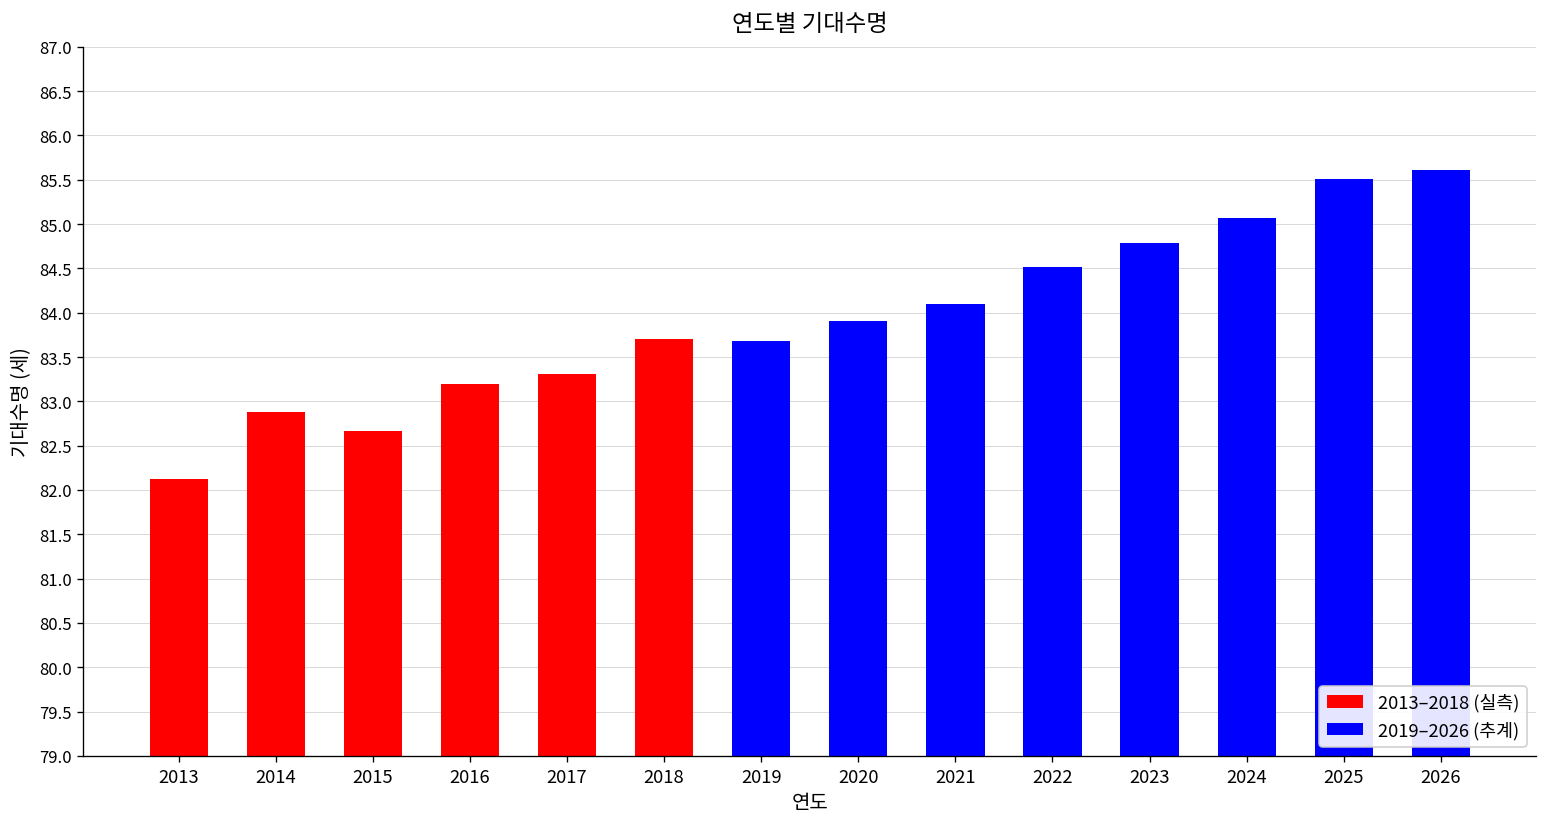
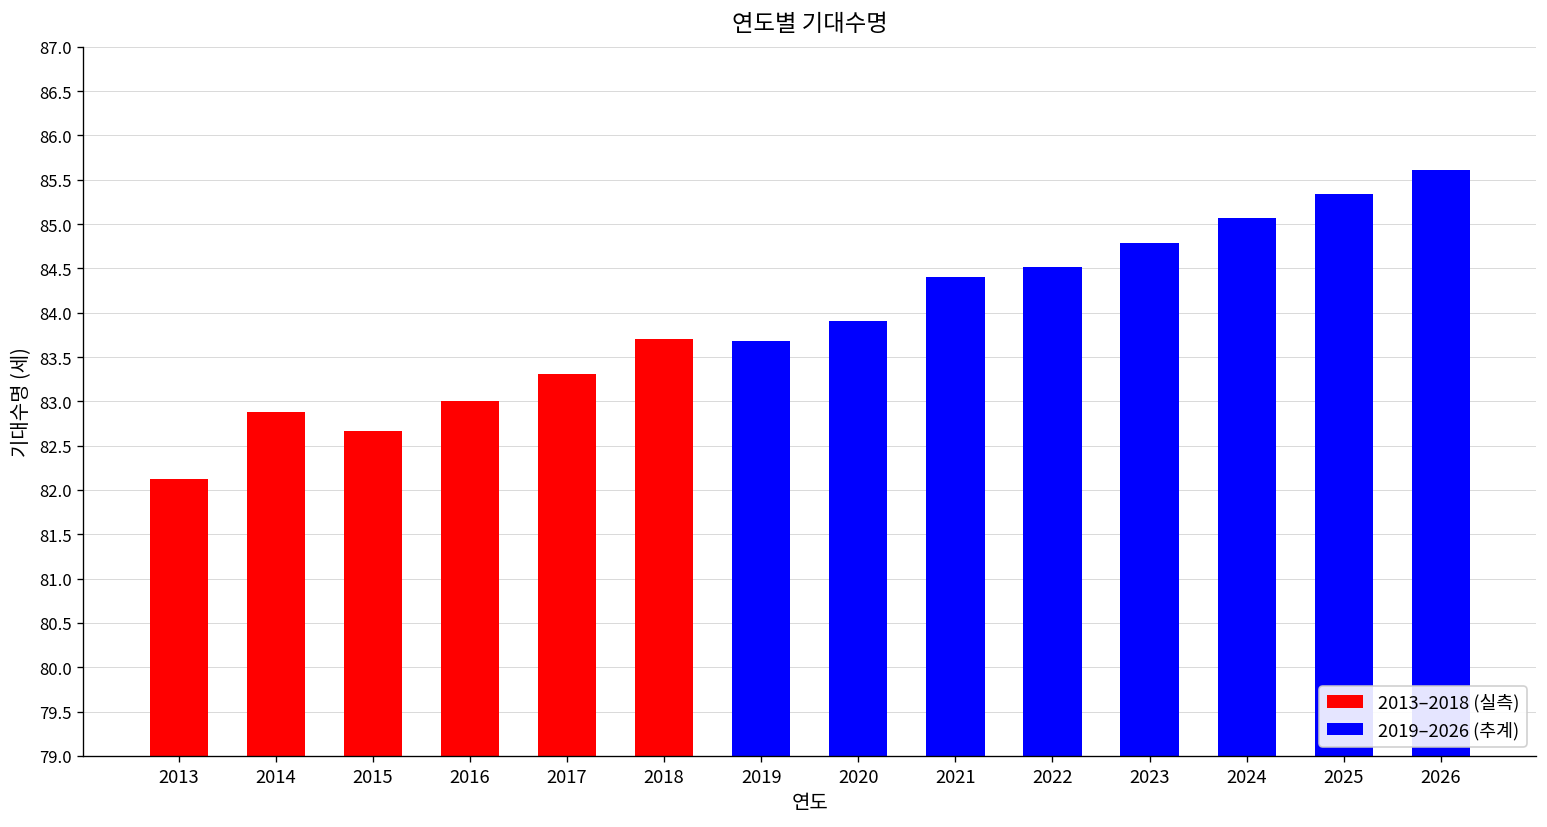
2016: 83.2 -> 83.0
2021: 84.1 -> 84.4
2025: 85.5 -> 85.3
